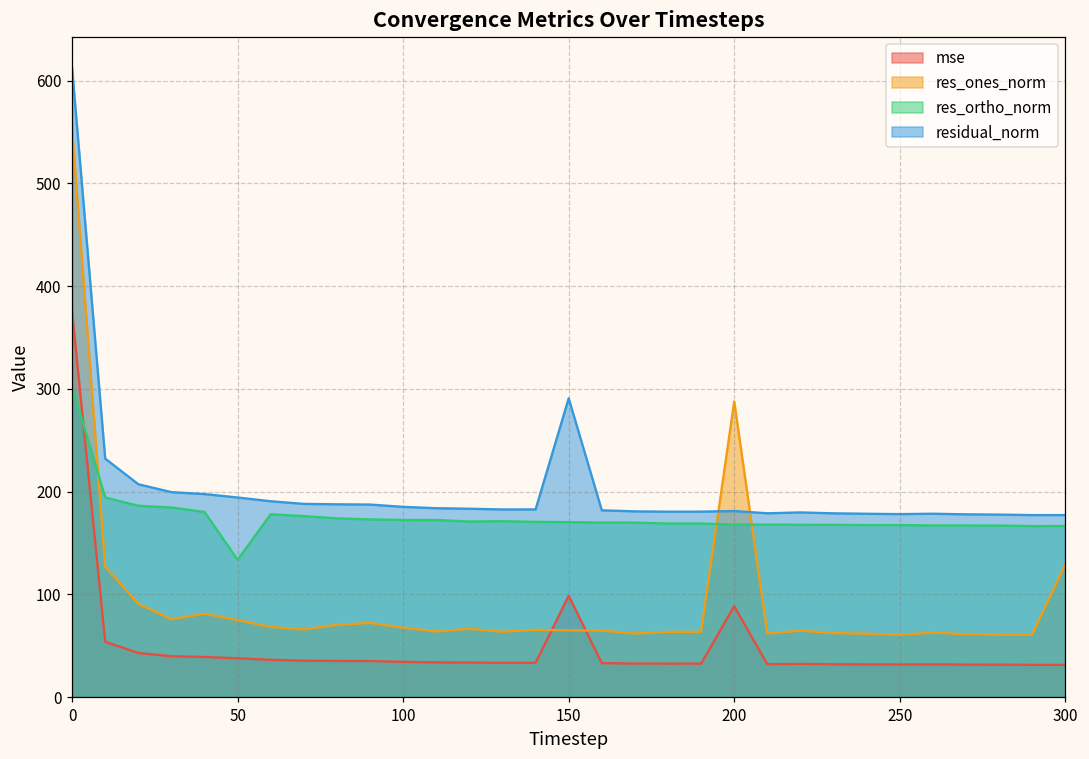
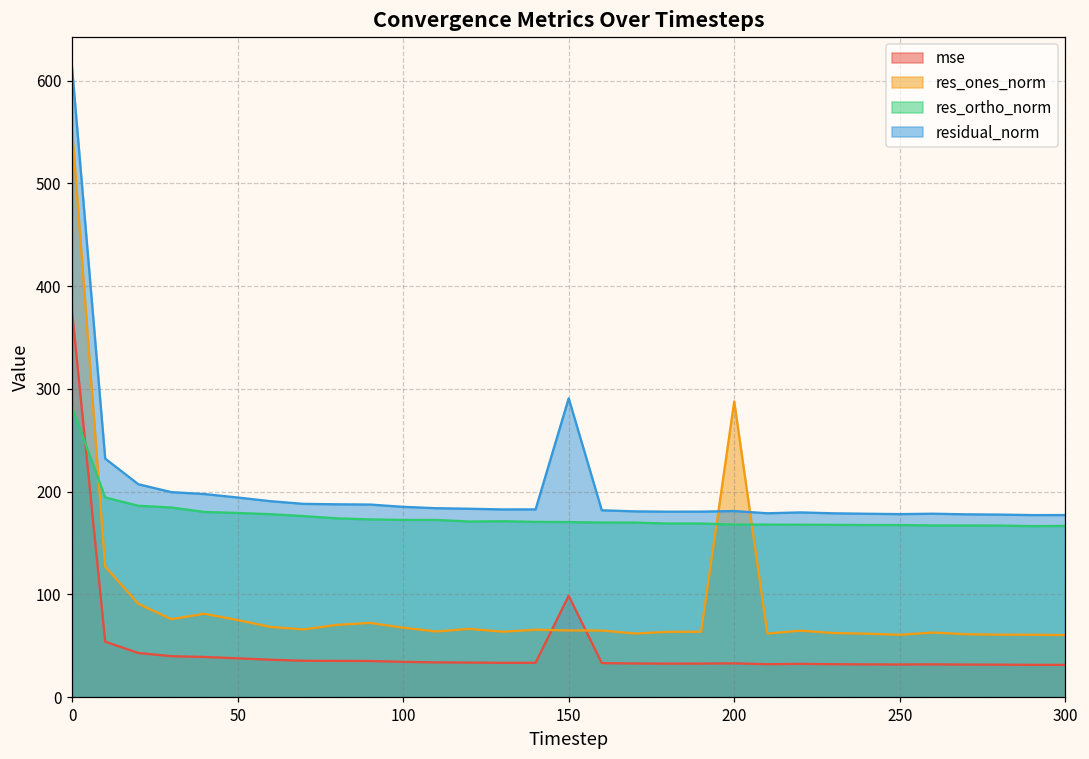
res_ortho_norm, 0: 300 -> 280
res_ortho_norm, 50: 130 -> 180
mse, 200: 90 -> 30
res_ones_norm, 300: 130 -> 60
